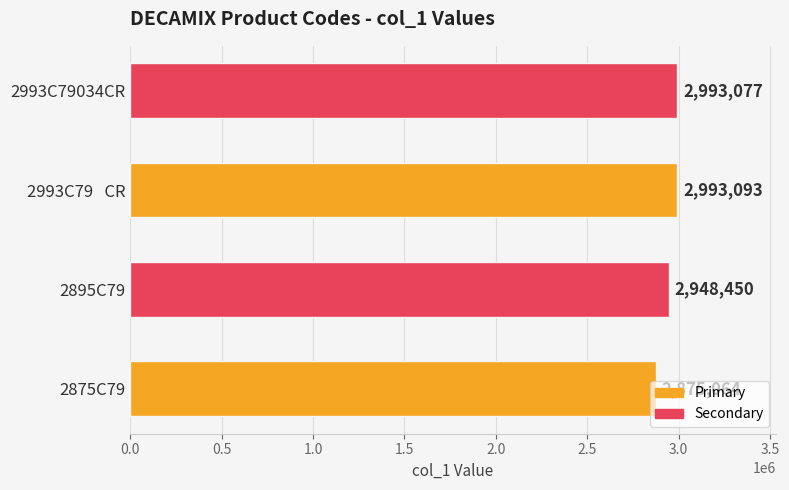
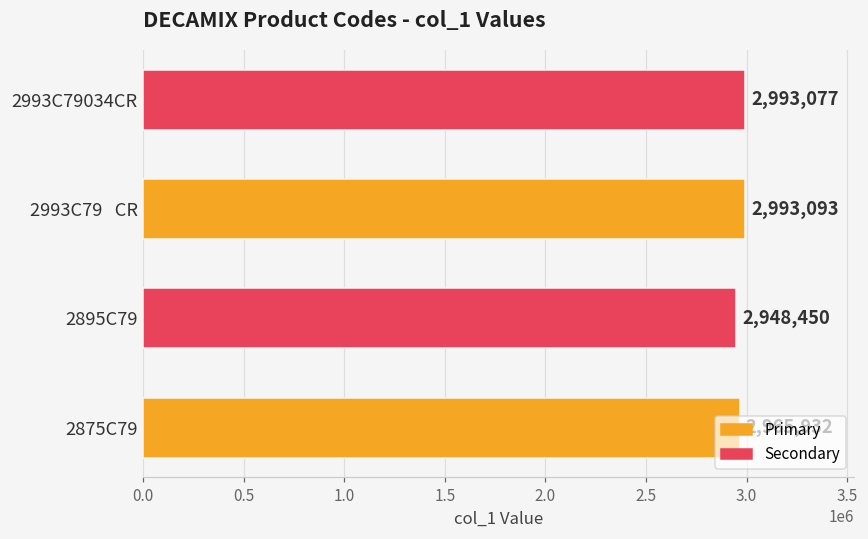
2875C79: 2,875,064 -> 2,965,932
